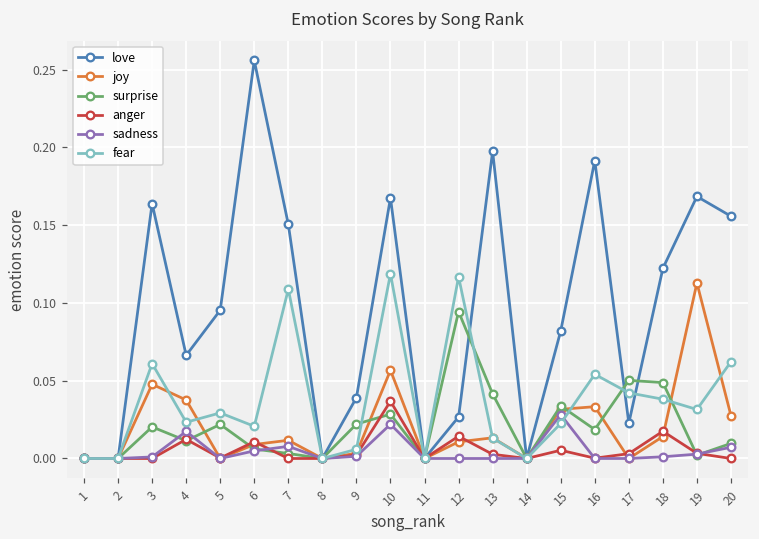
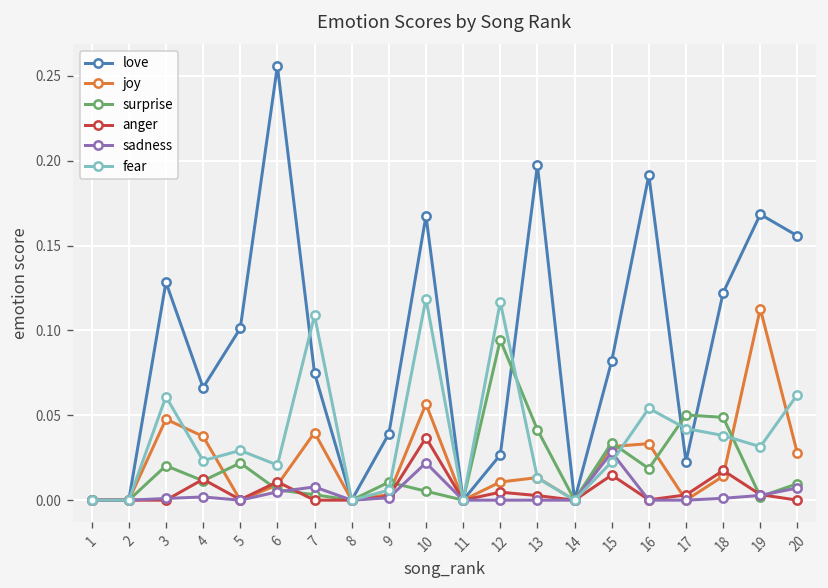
love, 3: 0.164 -> 0.128
sadness, 4: 0.017 -> 0.002
love, 5: 0.095 -> 0.101
love, 7: 0.150 -> 0.075
joy, 7: 0.012 -> 0.040
surprise, 9: 0.022 -> 0.011
surprise, 10: 0.029 -> 0.005
anger, 12: 0.014 -> 0.005
anger, 15: 0.005 -> 0.015
